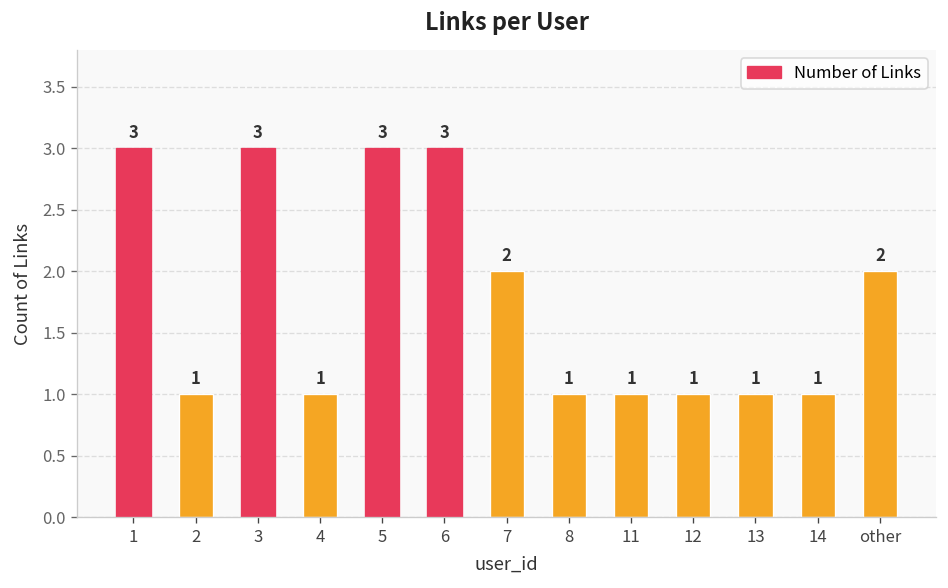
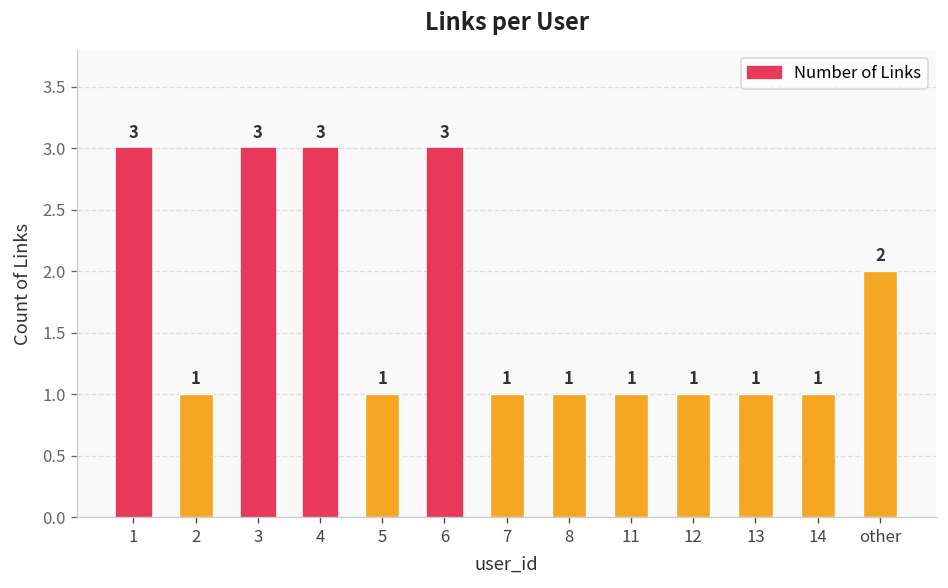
4: 1 -> 3
5: 3 -> 1
7: 2 -> 1
